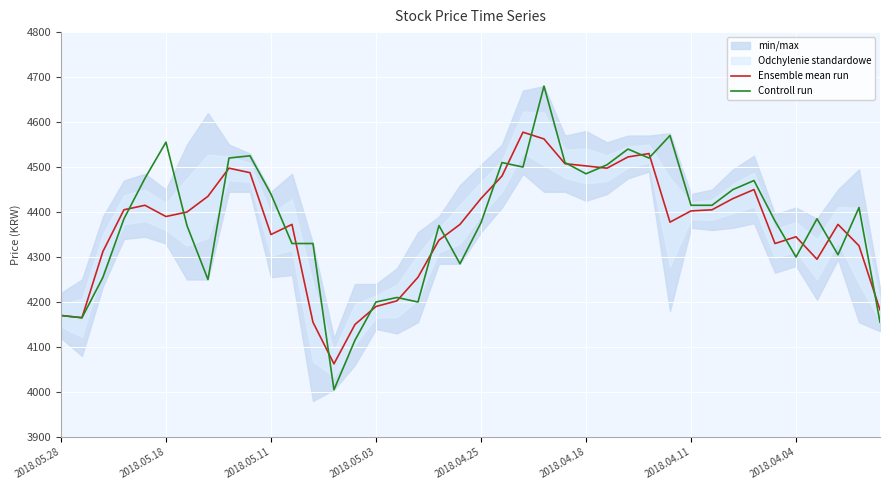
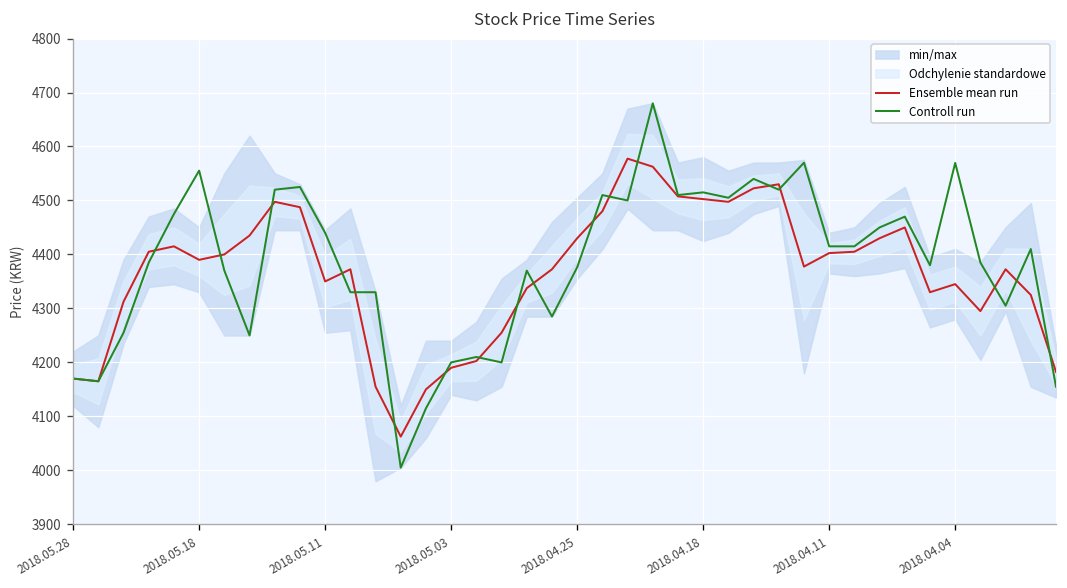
Controll run, 2018.04.18: 4490 -> 4520
Controll run, 2018.04.04: 4300 -> 4570
